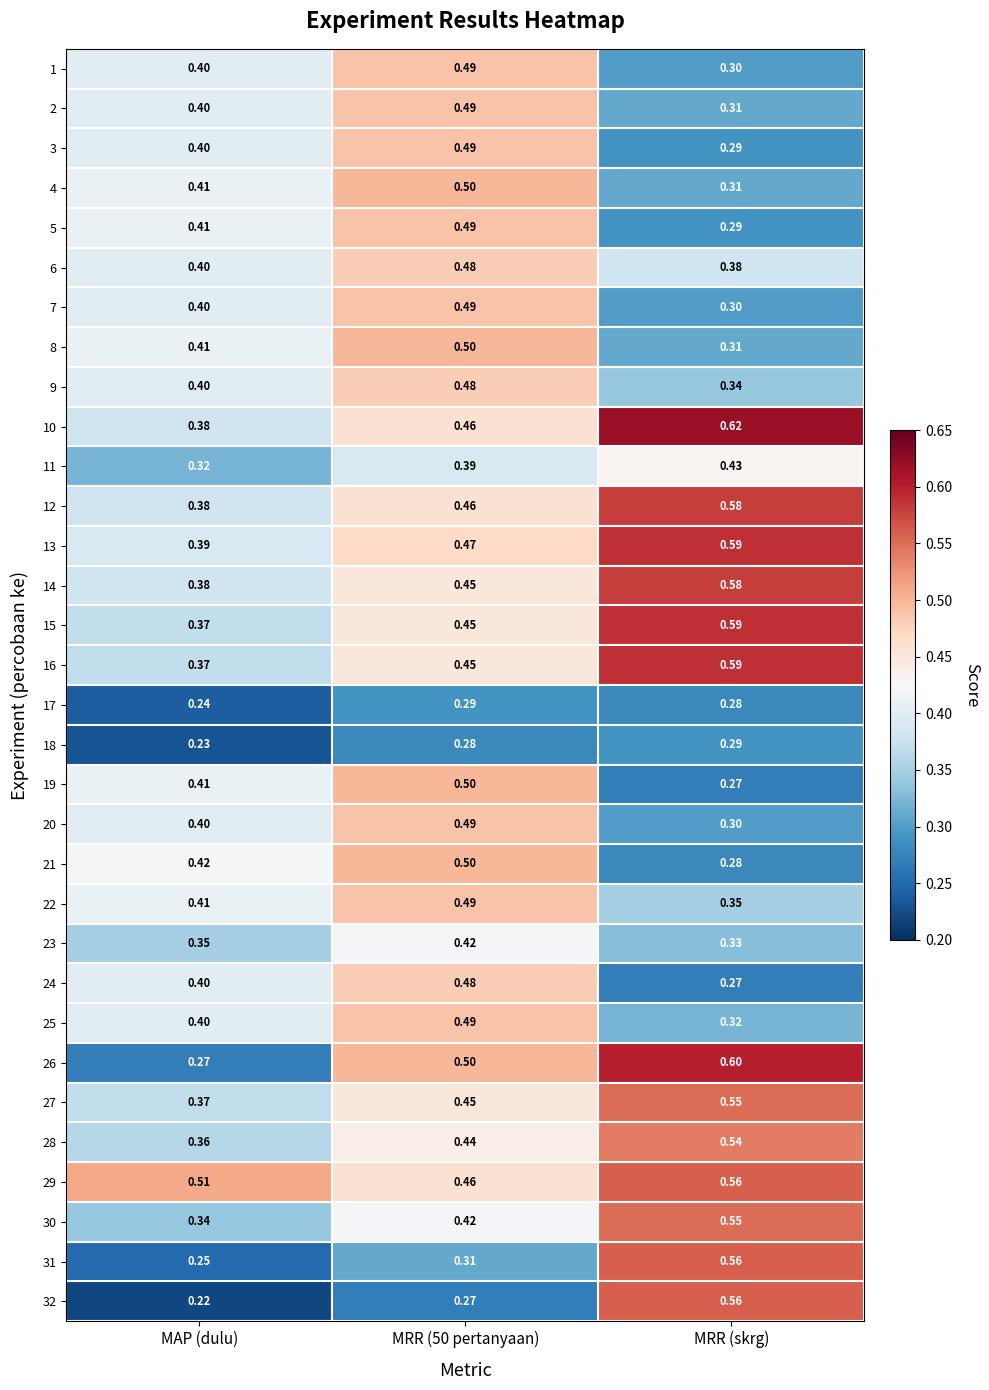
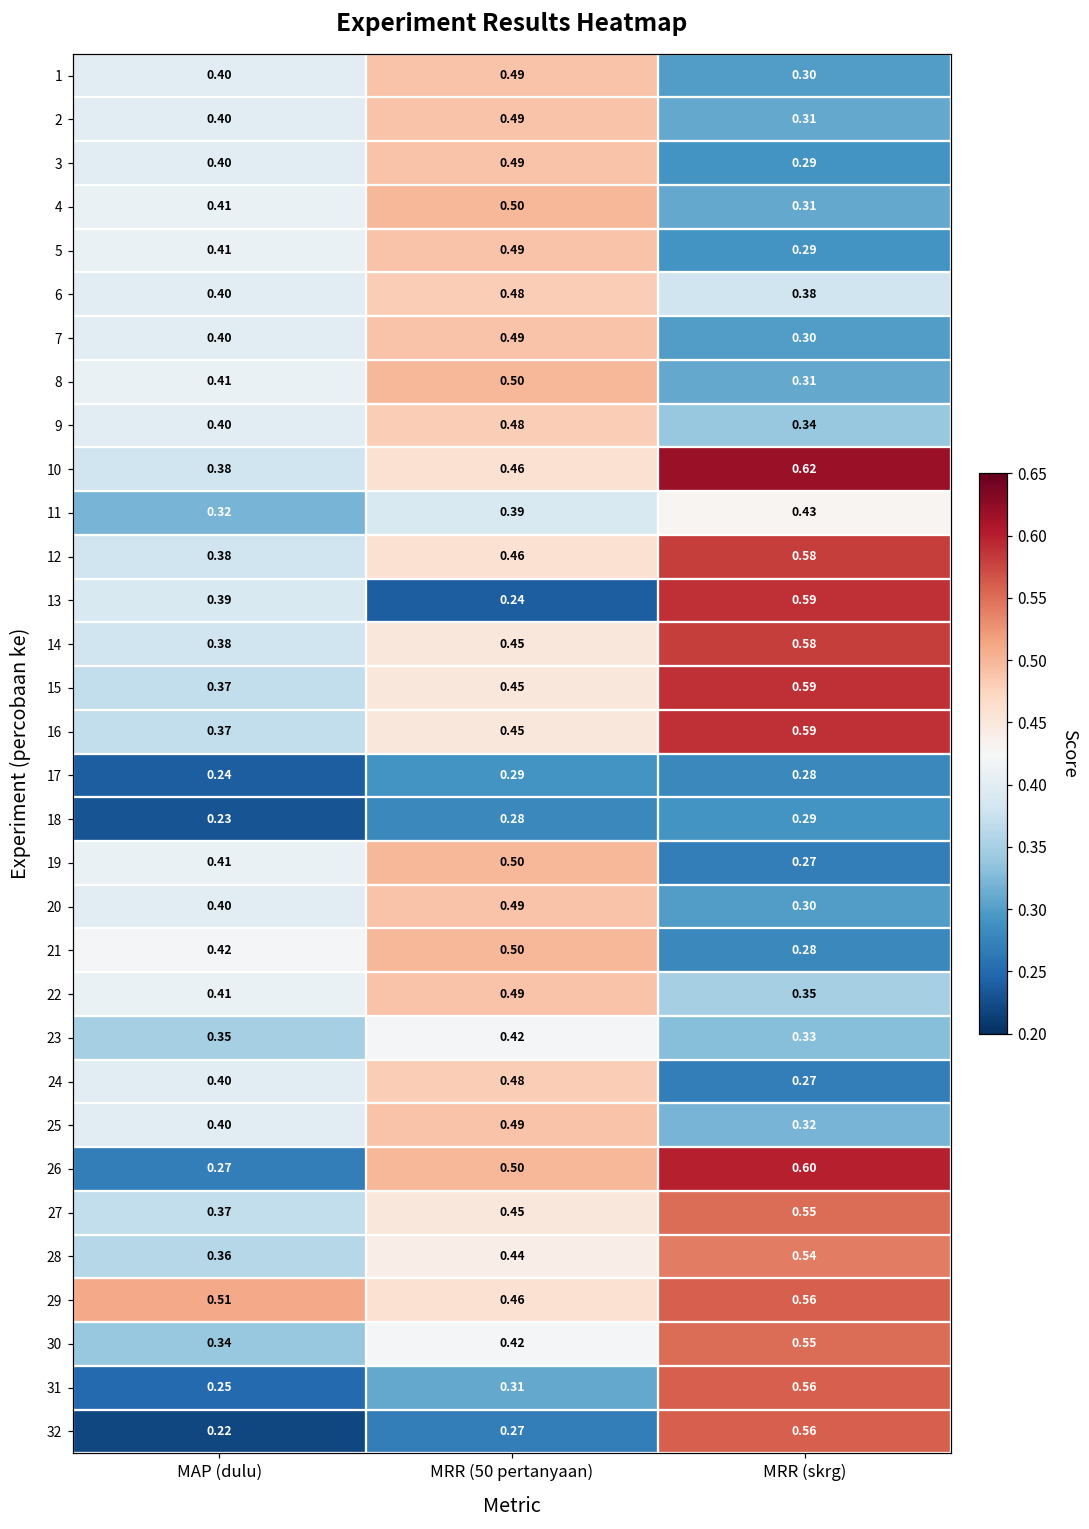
13, MRR (50 pertanyaan): 0.47 -> 0.24
